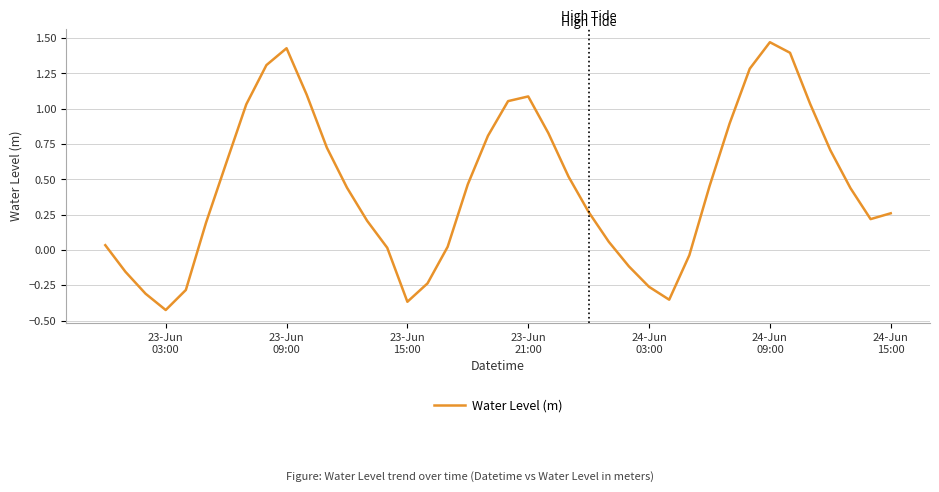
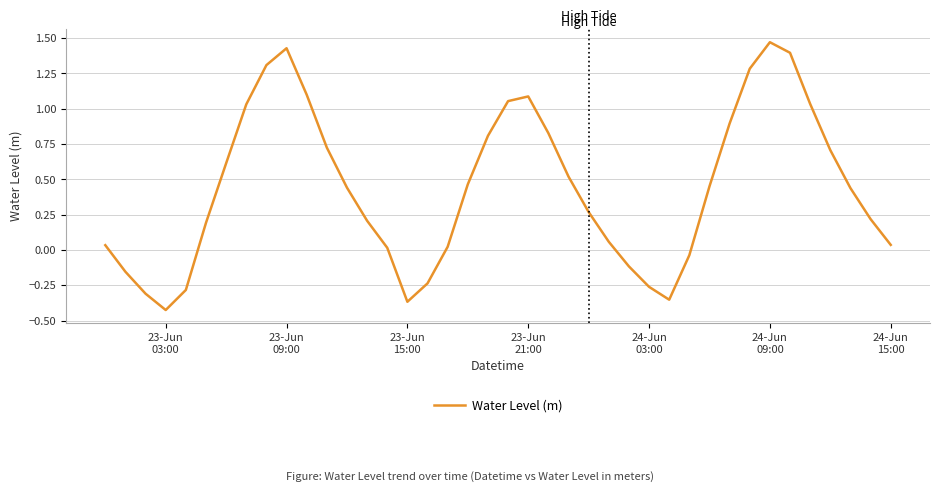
24-Jun 15:00: 0.26 -> 0.04
